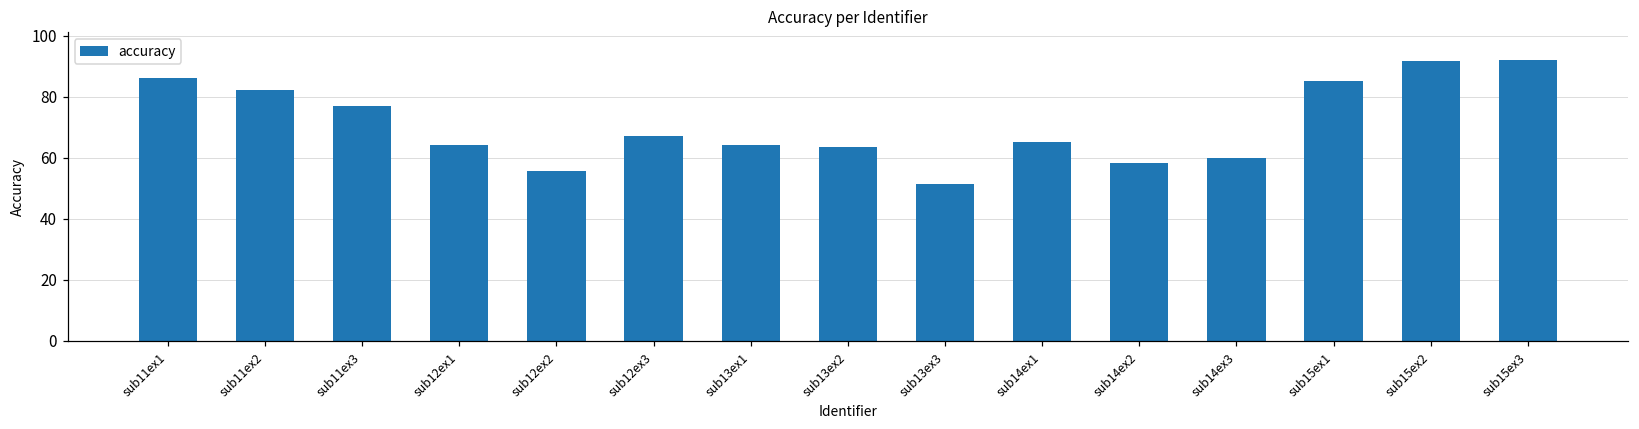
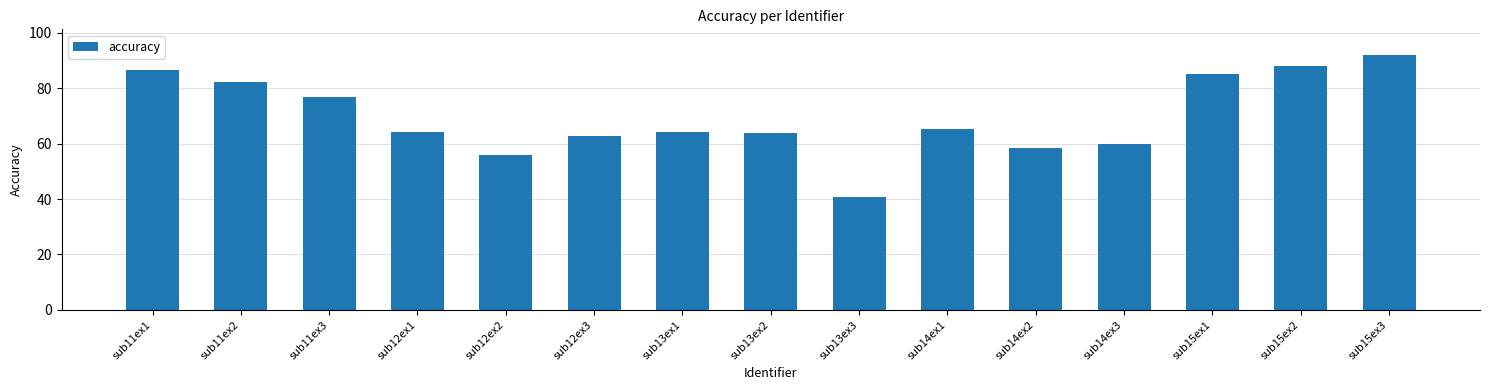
sub12ex3: 67 -> 63
sub13ex3: 51 -> 41
sub15ex2: 92 -> 88
